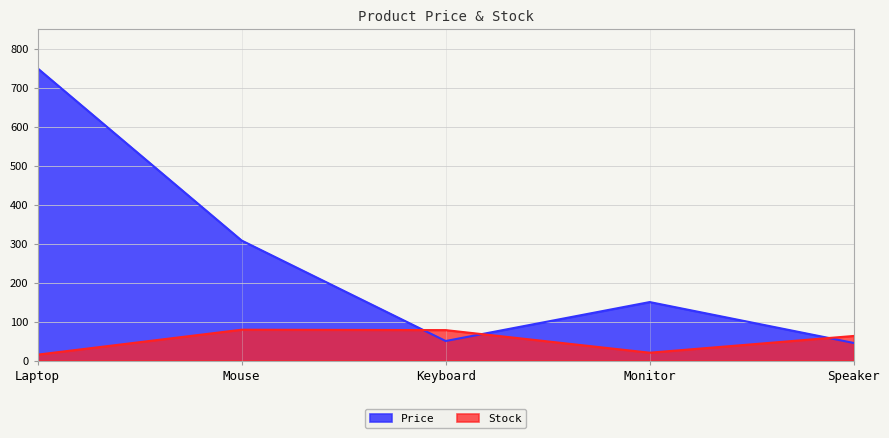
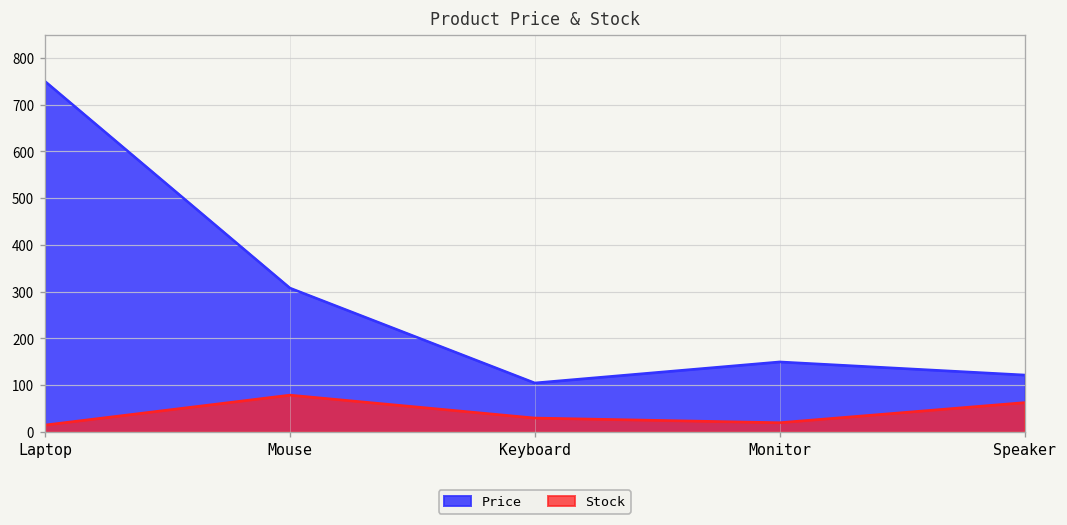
Price, Keyboard: 50 -> 110
Stock, Keyboard: 80 -> 30
Price, Speaker: 50 -> 120
